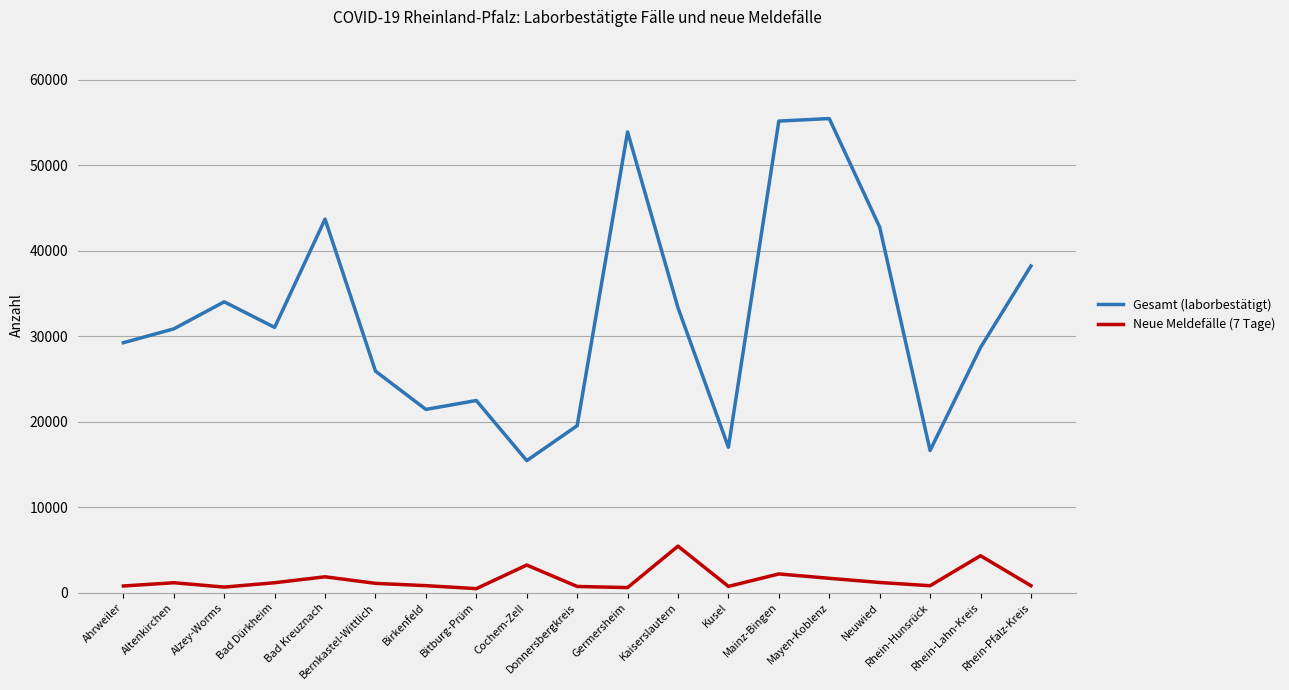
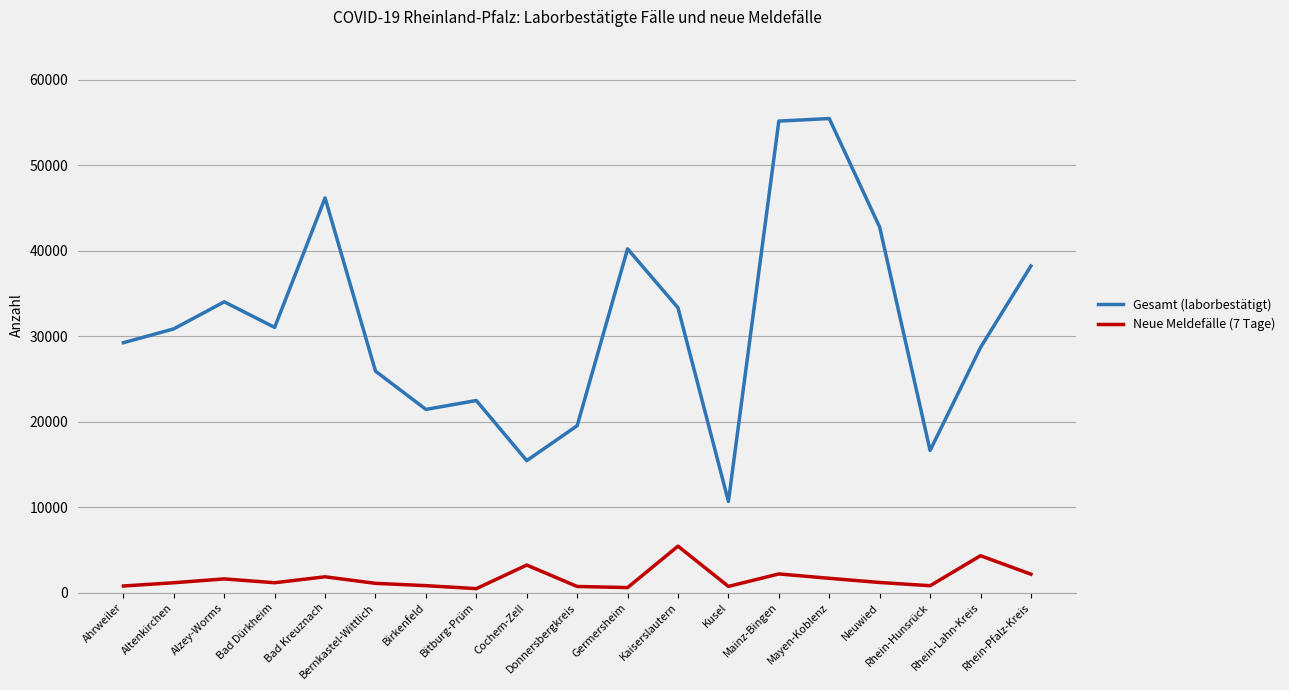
Neue Meldefälle (7 Tage), Alzey-Worms: 1000 -> 2000
Gesamt (laborbestätigt), Bad Kreuznach: 44000 -> 46000
Gesamt (laborbestätigt), Germersheim: 54000 -> 40000
Gesamt (laborbestätigt), Kusel: 17000 -> 11000
Neue Meldefälle (7 Tage), Rhein-Pfalz-Kreis: 1000 -> 2000
